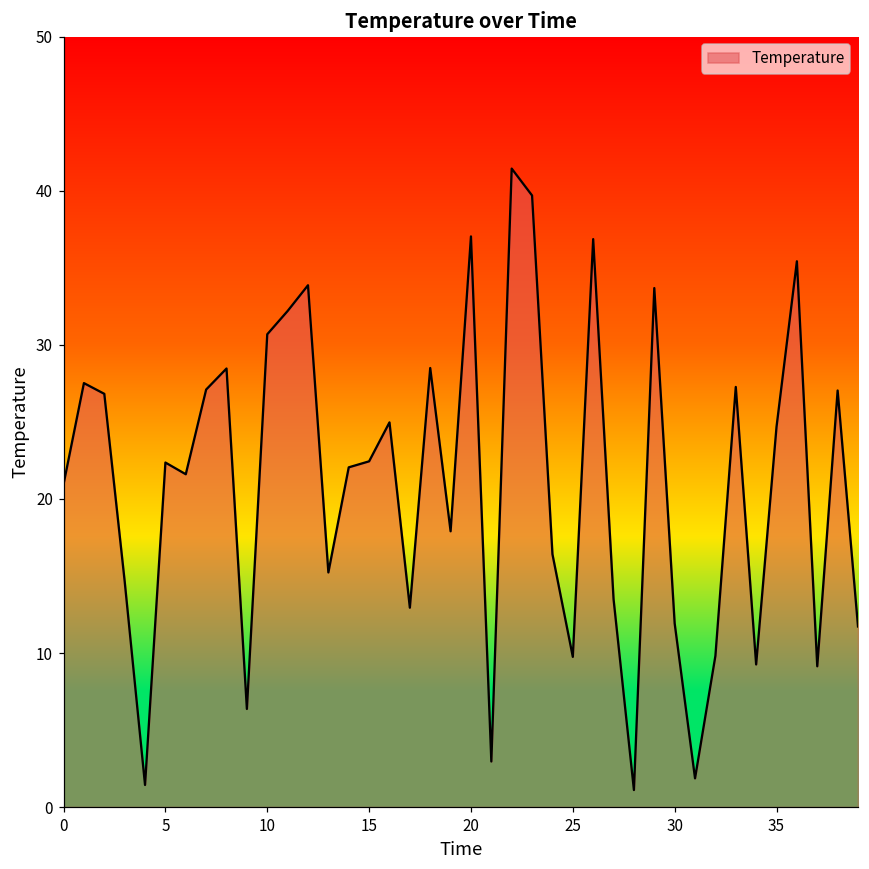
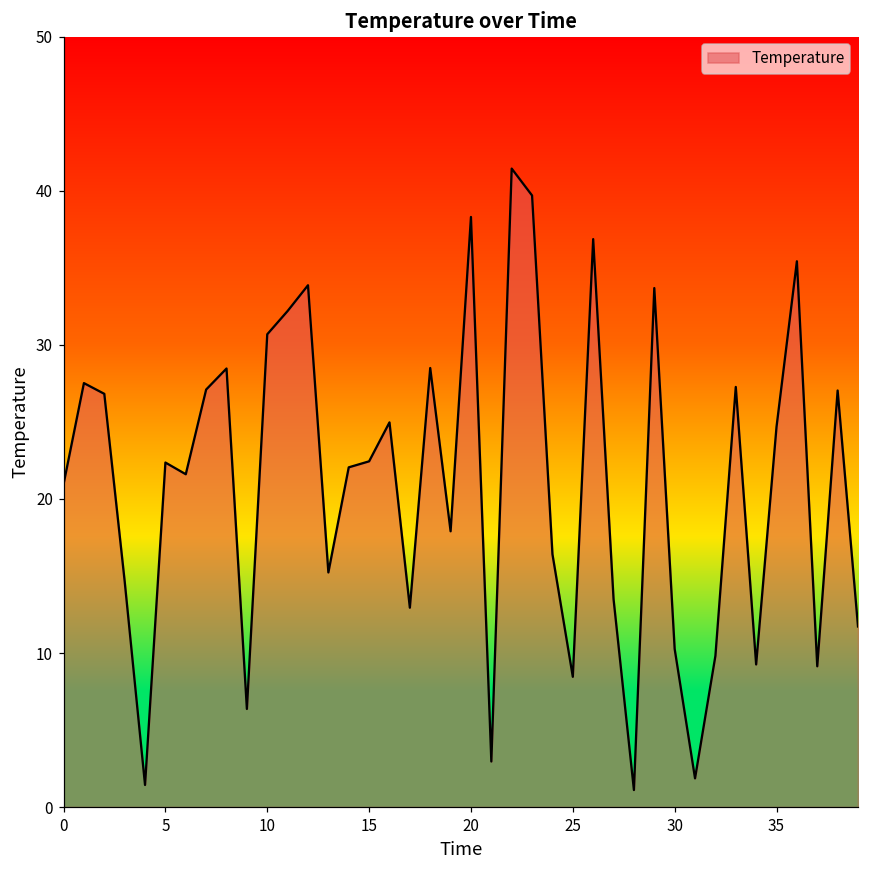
20: 37.0 -> 38.3
25: 9.7 -> 8.5
30: 11.9 -> 10.3
